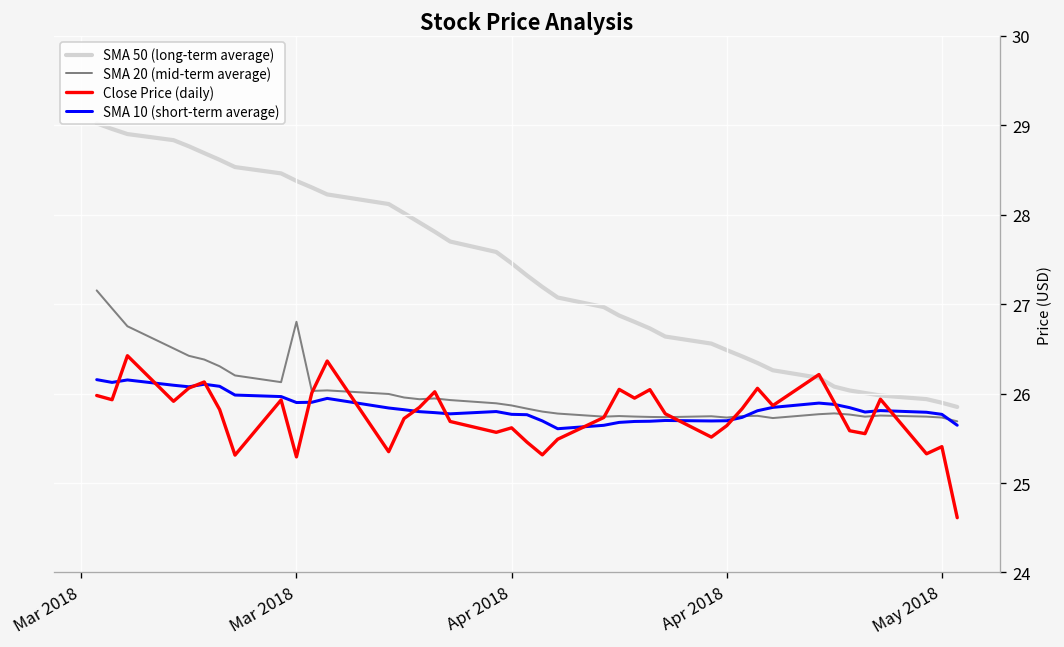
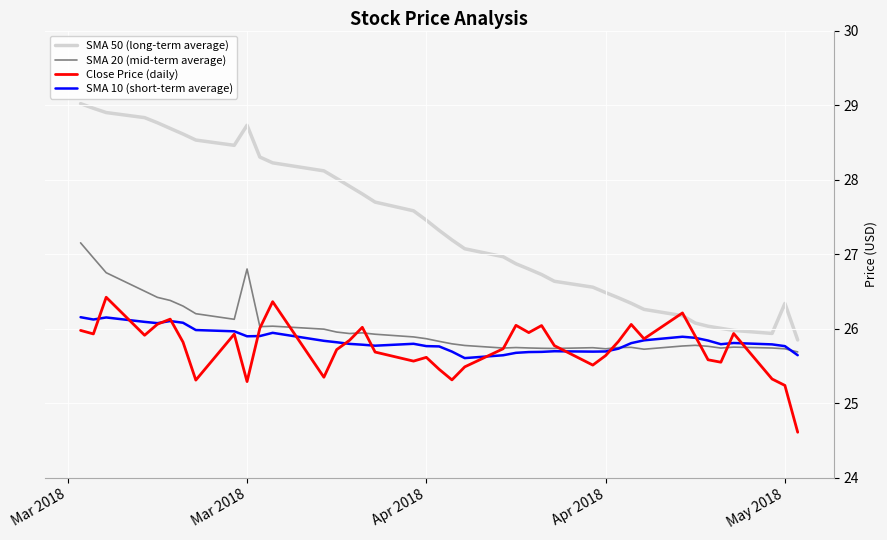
SMA 50 (long-term average), Mar 2018: 28.4 -> 28.7
SMA 50 (long-term average), May 2018: 25.9 -> 26.3
Close Price (daily), May 2018: 25.4 -> 25.2
